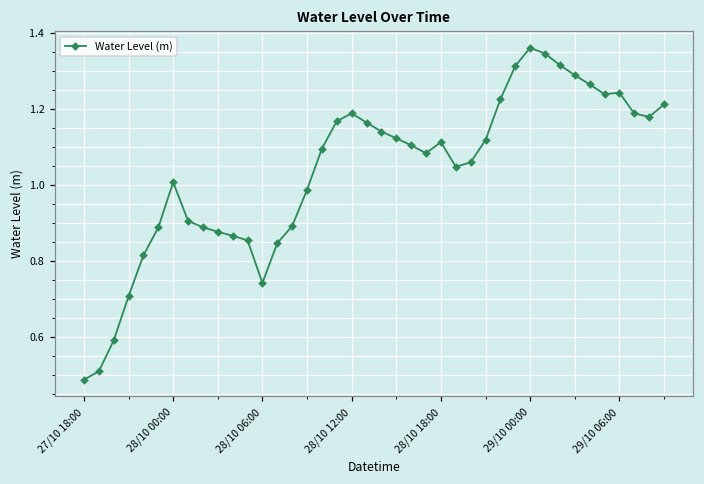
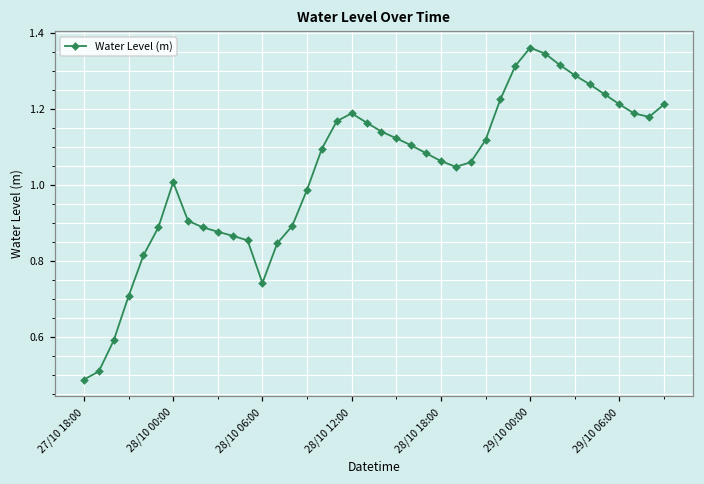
28/10 18:00: 1.11 -> 1.06
29/10 06:00: 1.24 -> 1.21
